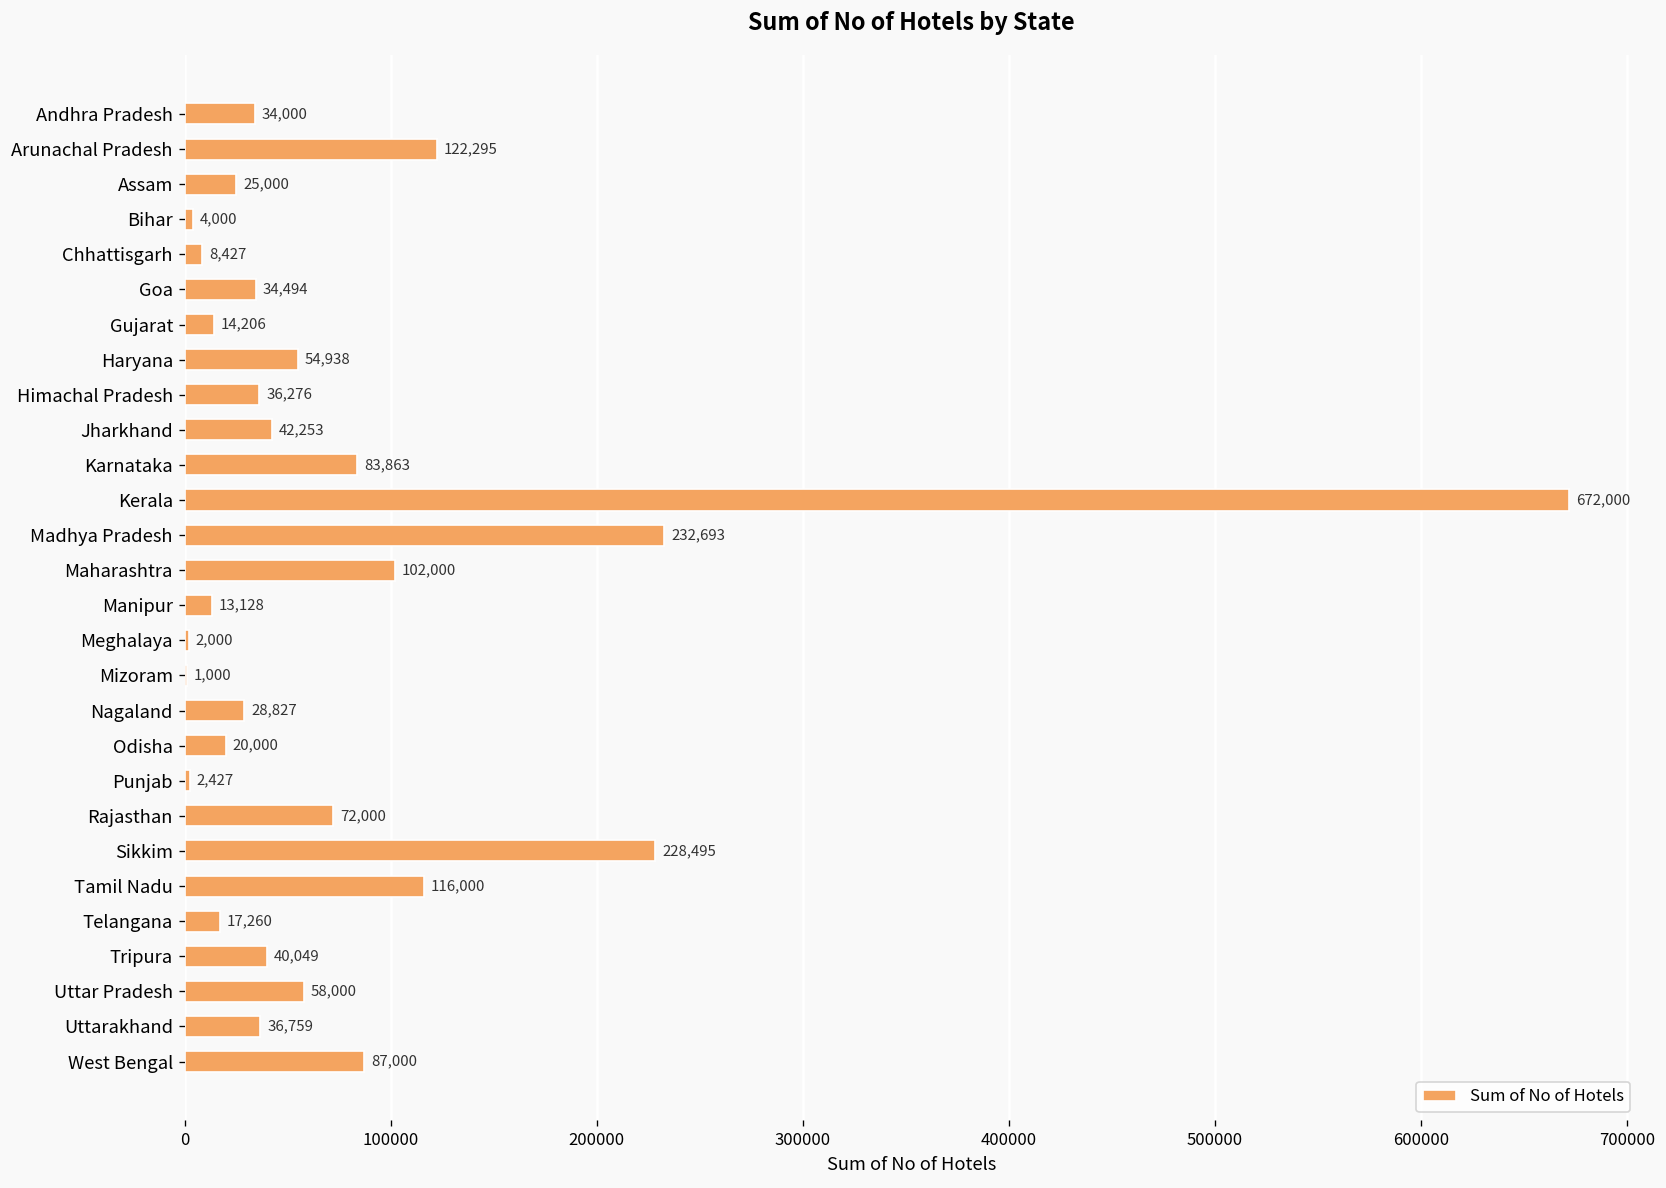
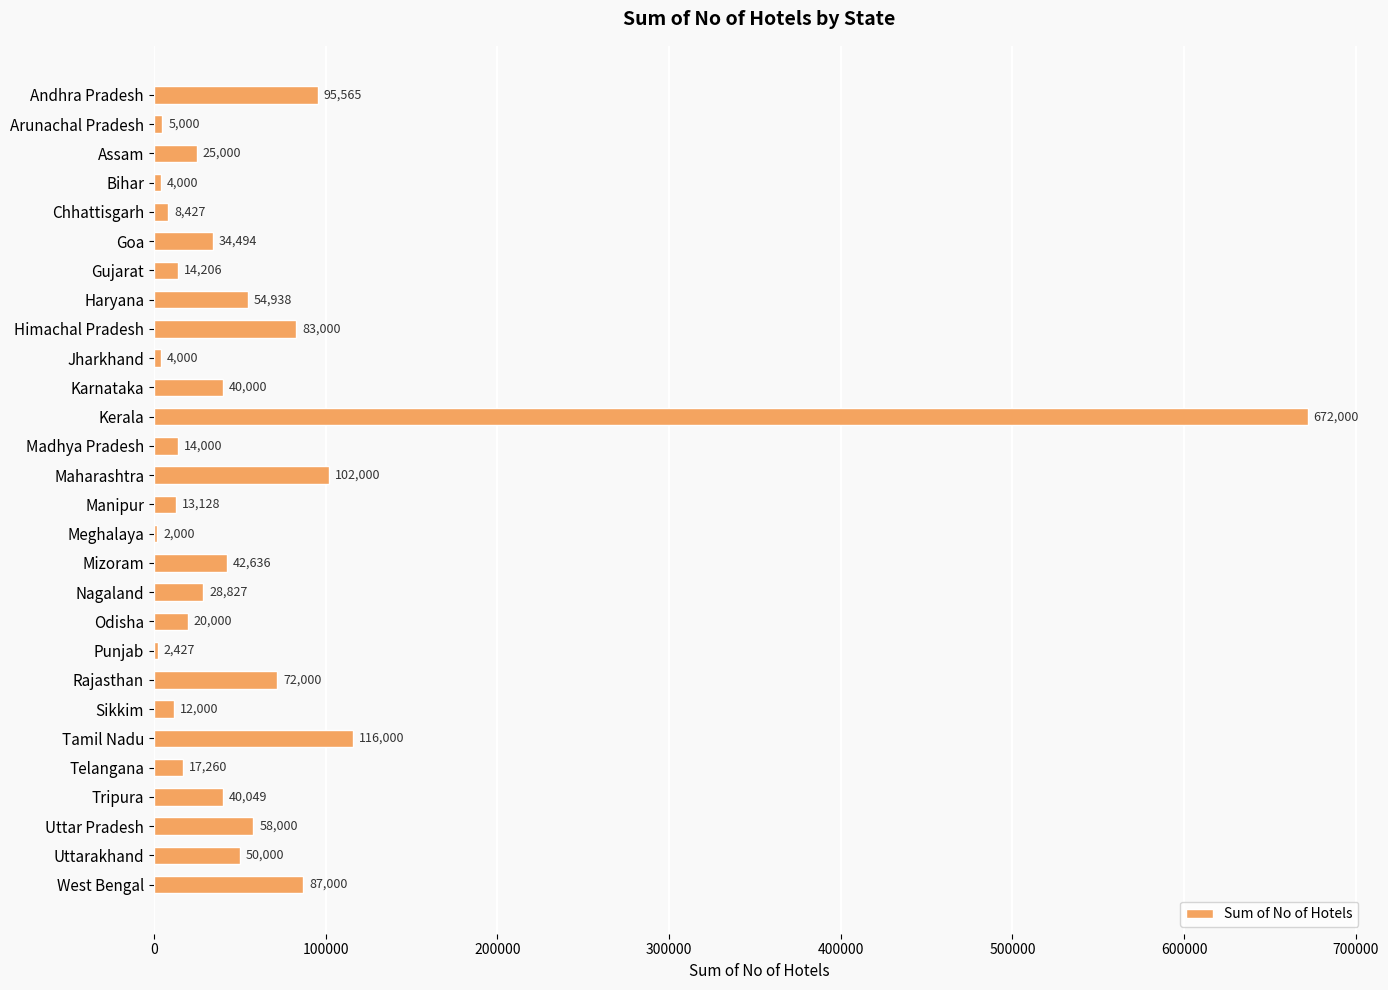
Andhra Pradesh: 34,000 -> 95,565
Arunachal Pradesh: 122,295 -> 5,000
Himachal Pradesh: 36,276 -> 83,000
Jharkhand: 42,253 -> 4,000
Karnataka: 83,863 -> 40,000
Madhya Pradesh: 232,693 -> 14,000
Mizoram: 1,000 -> 42,636
Sikkim: 228,495 -> 12,000
Uttarakhand: 36,759 -> 50,000
